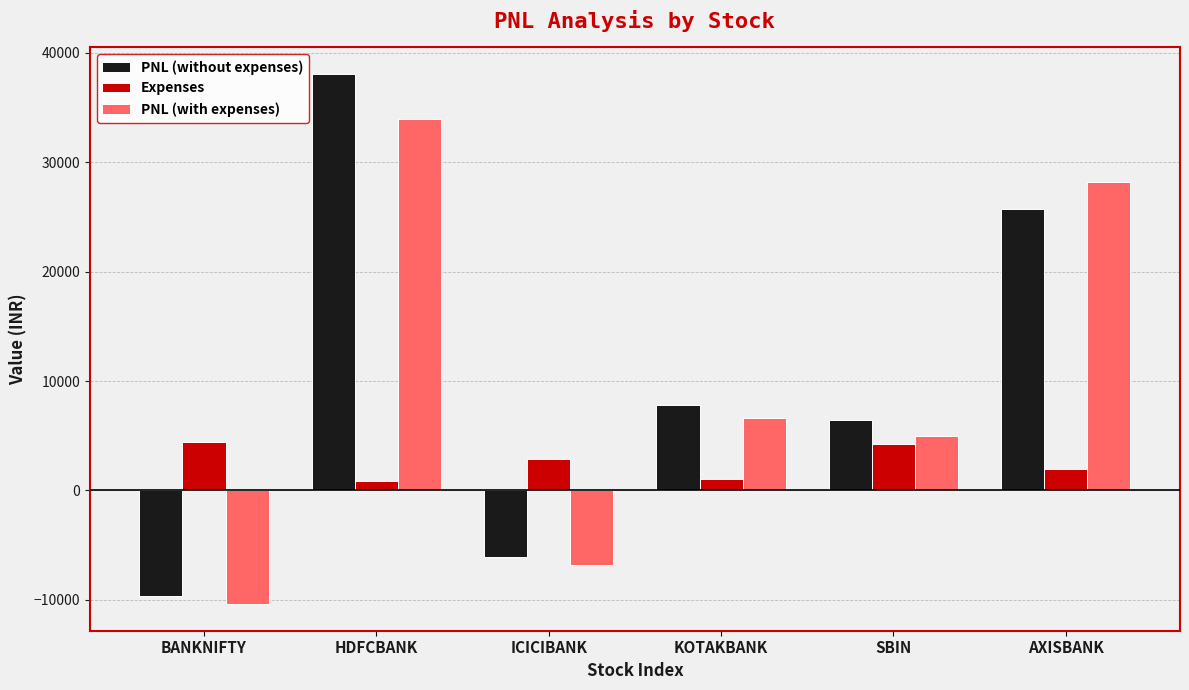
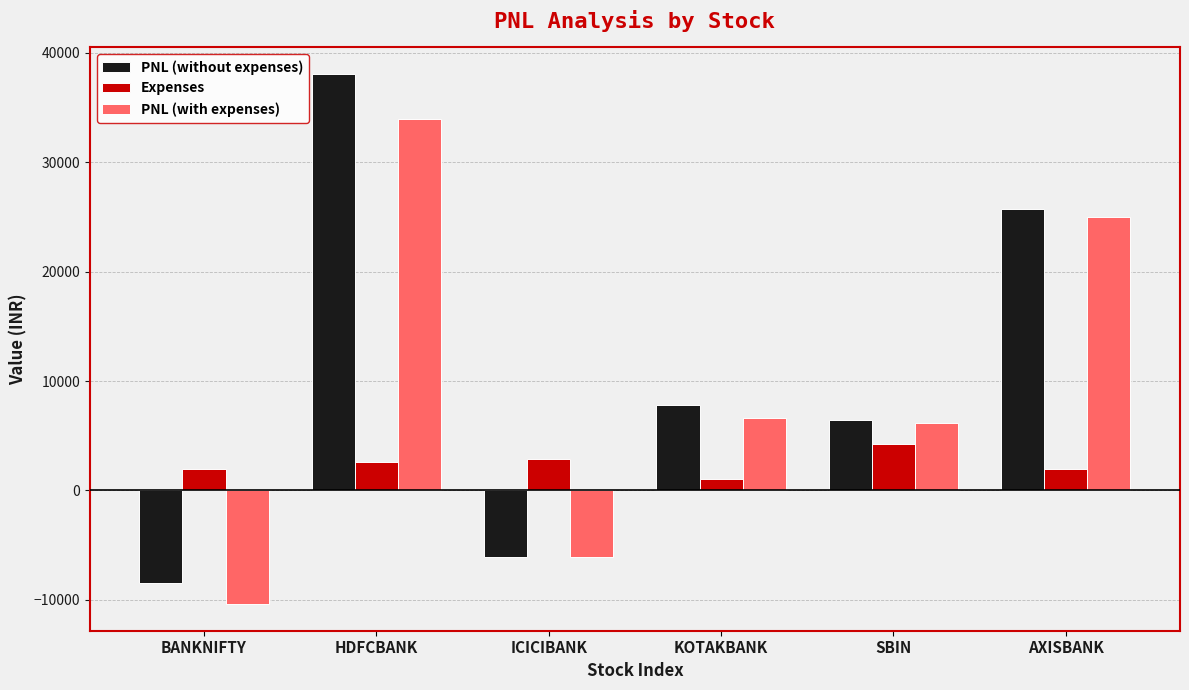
PNL (without expenses), BANKNIFTY: -9700 -> -8400
Expenses, BANKNIFTY: 4500 -> 2000
Expenses, HDFCBANK: 900 -> 2600
PNL (with expenses), ICICIBANK: -6800 -> -6100
PNL (with expenses), SBIN: 5000 -> 6200
PNL (with expenses), AXISBANK: 28200 -> 25000
